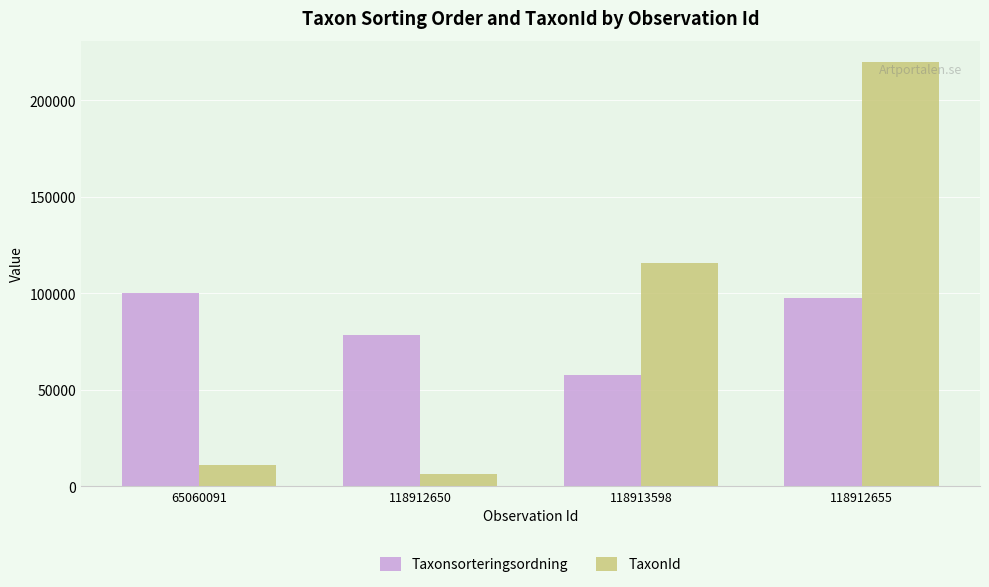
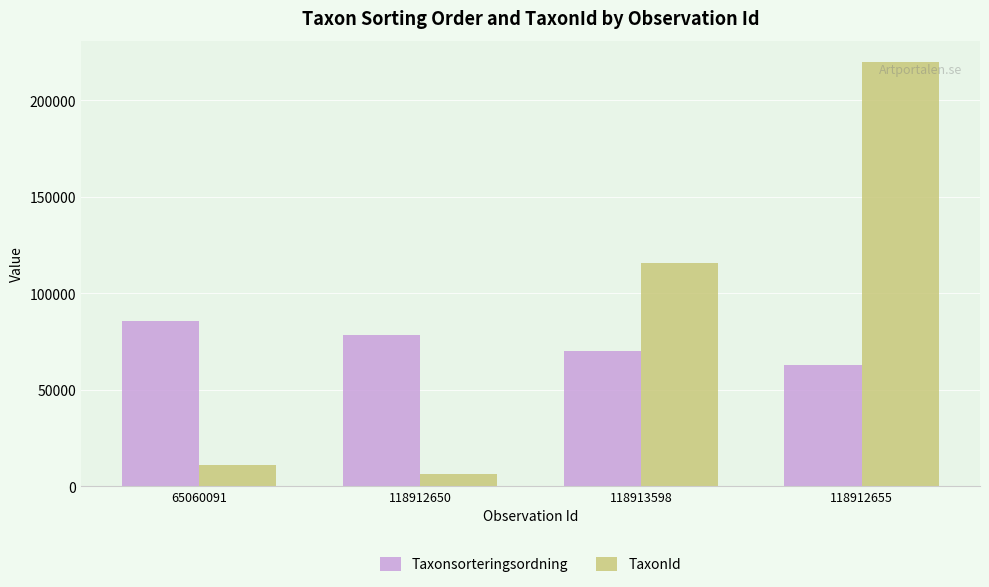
Taxonsorteringsordning, 65060091: 100000 -> 86000
Taxonsorteringsordning, 118913598: 57000 -> 70000
Taxonsorteringsordning, 118912655: 98000 -> 63000
